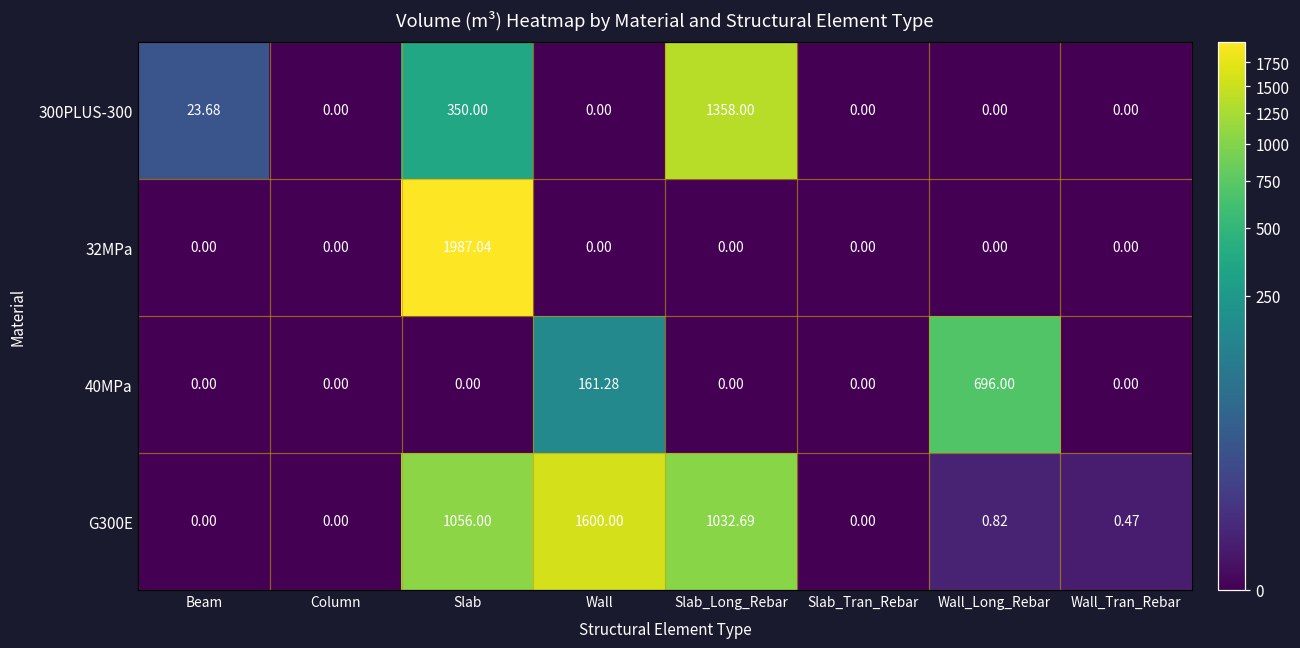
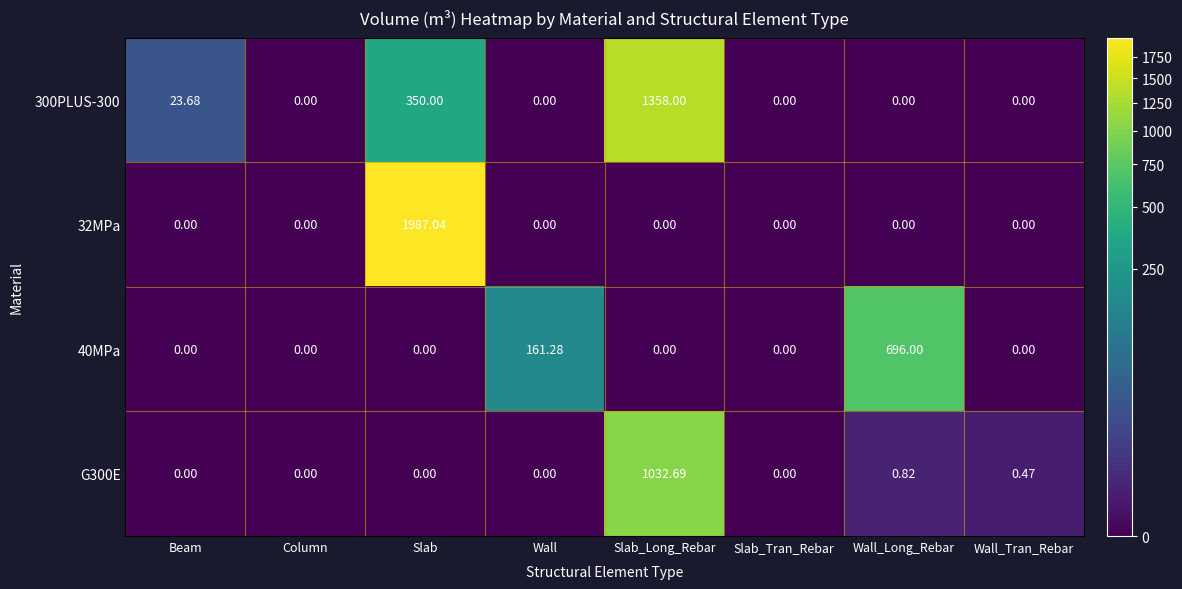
G300E, Slab: 1056.00 -> 0.00
G300E, Wall: 1600.00 -> 0.00
